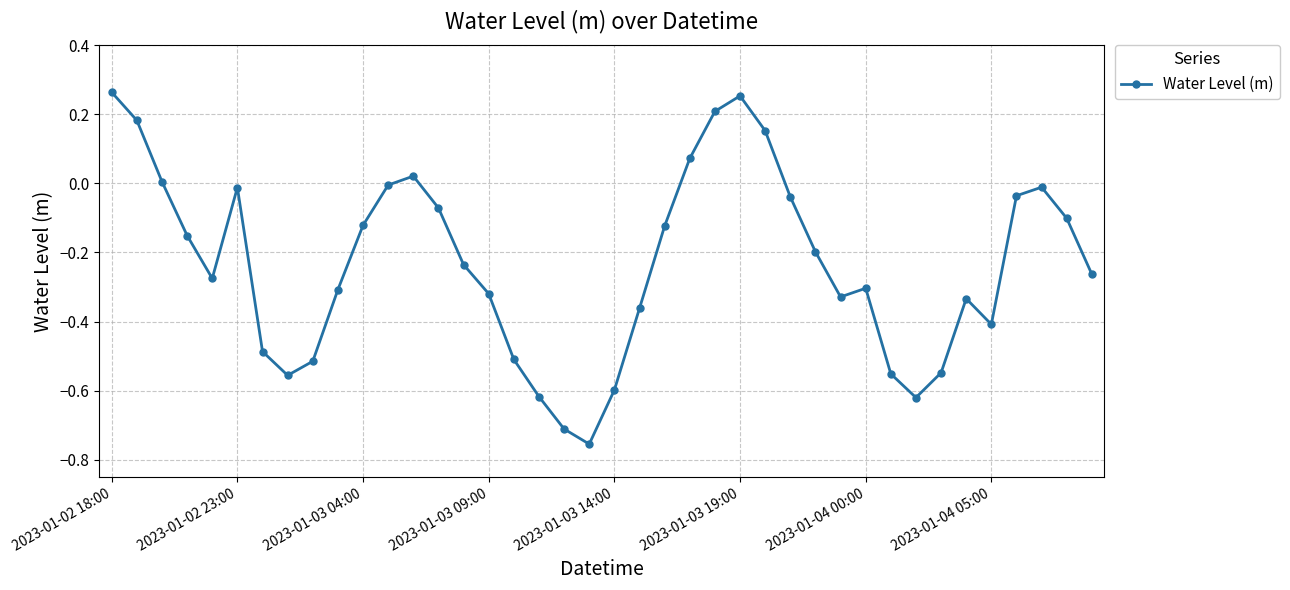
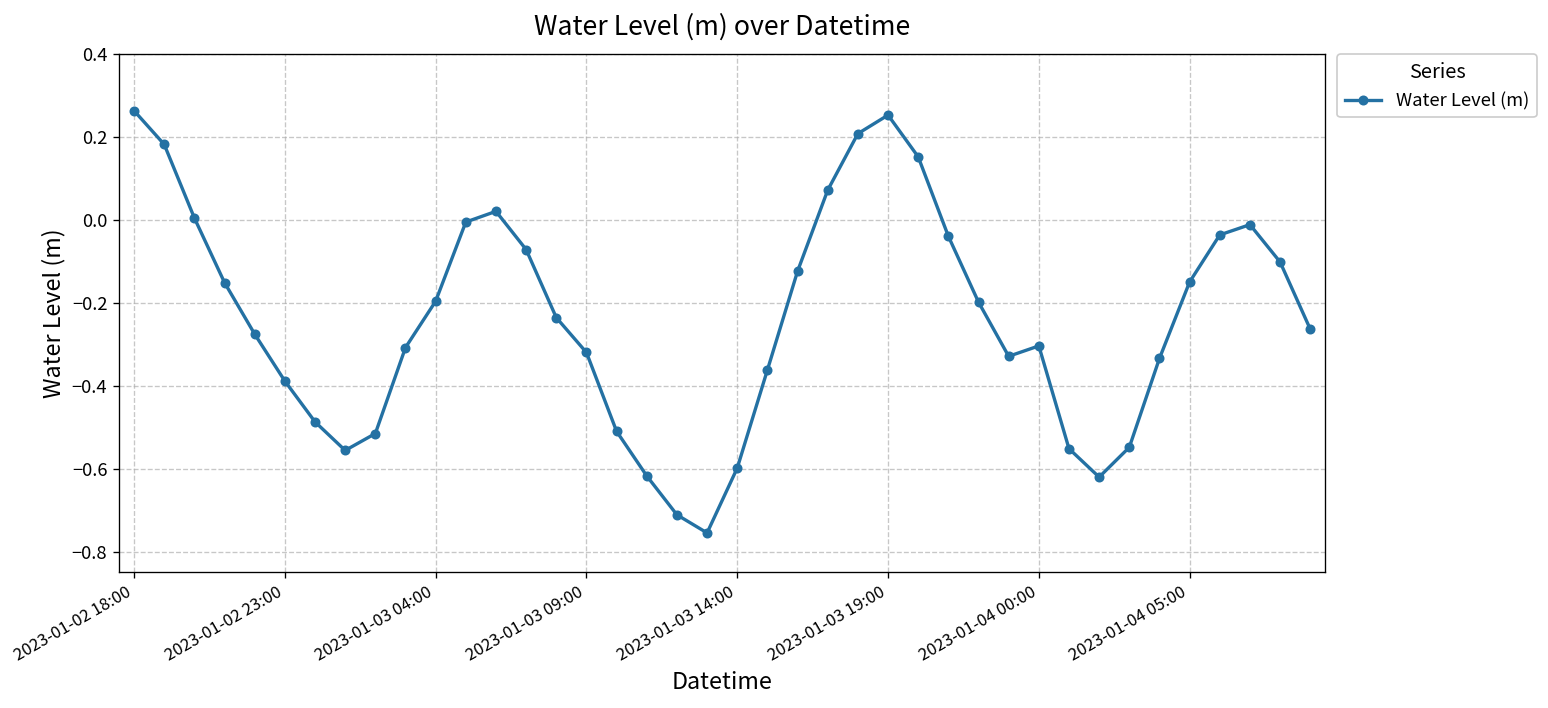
2023-01-02 23:00: -0.01 -> -0.39
2023-01-03 04:00: -0.12 -> -0.20
2023-01-04 05:00: -0.41 -> -0.15
